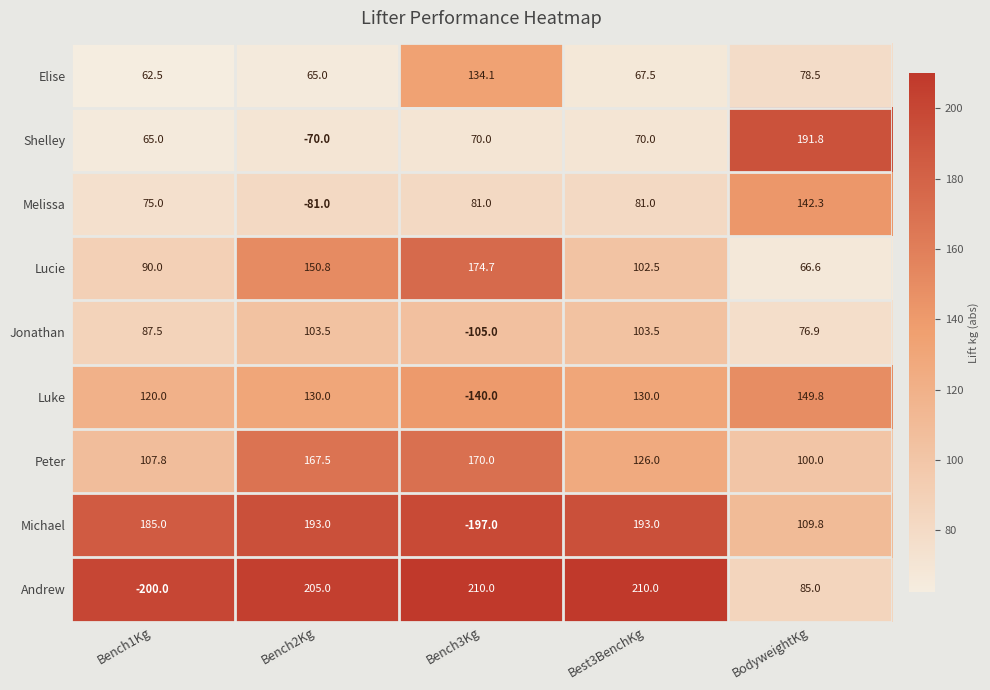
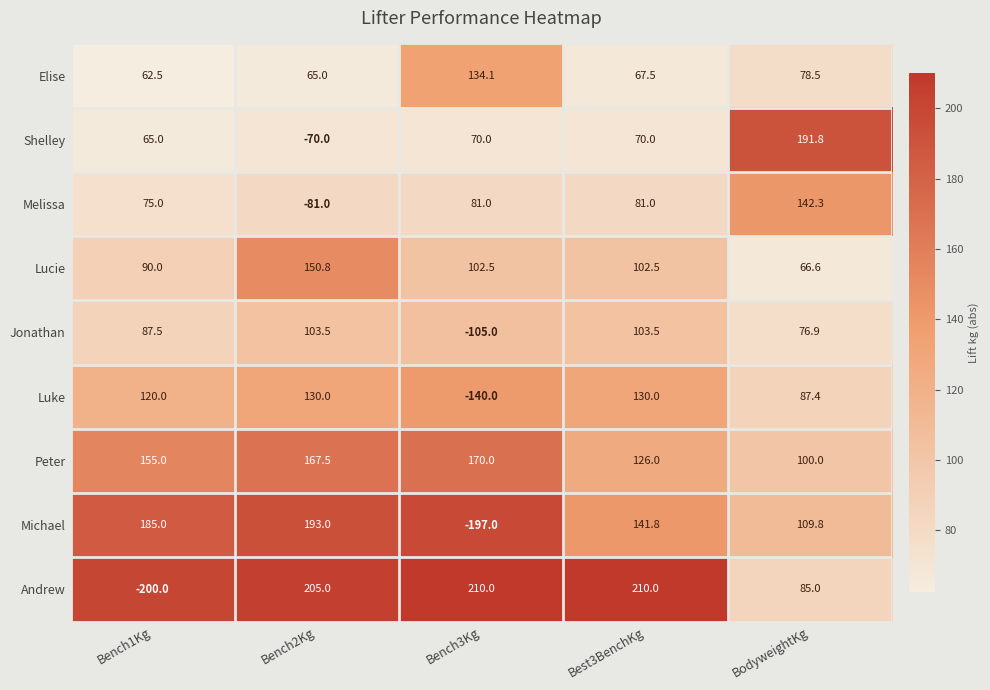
Lucie, Bench3Kg: 174.7 -> 102.5
Luke, BodyweightKg: 149.8 -> 87.4
Peter, Bench1Kg: 107.8 -> 155.0
Michael, Best3BenchKg: 193.0 -> 141.8
